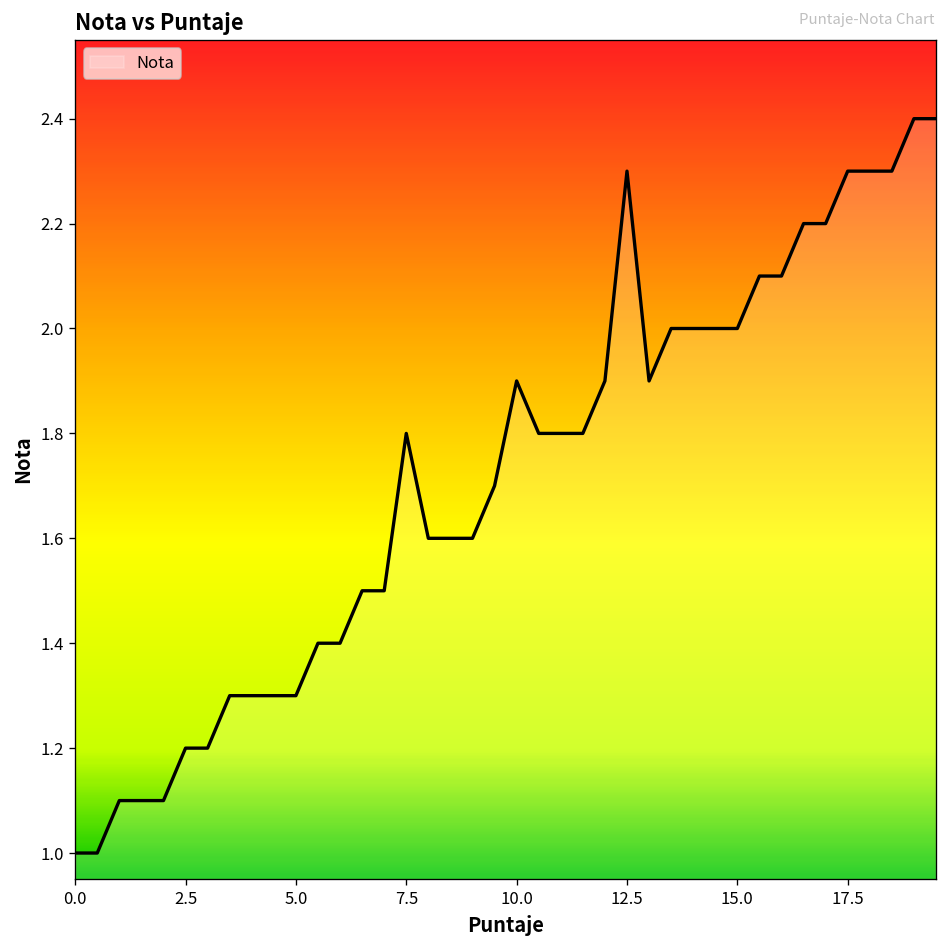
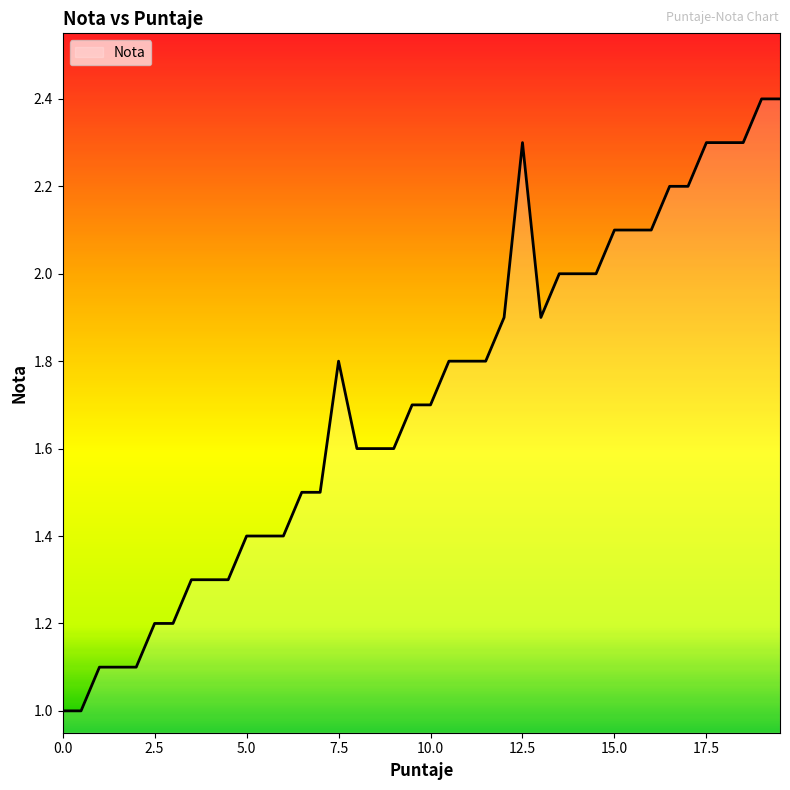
5.0: 1.3 -> 1.4
10.0: 1.9 -> 1.7
15.0: 2.0 -> 2.1
